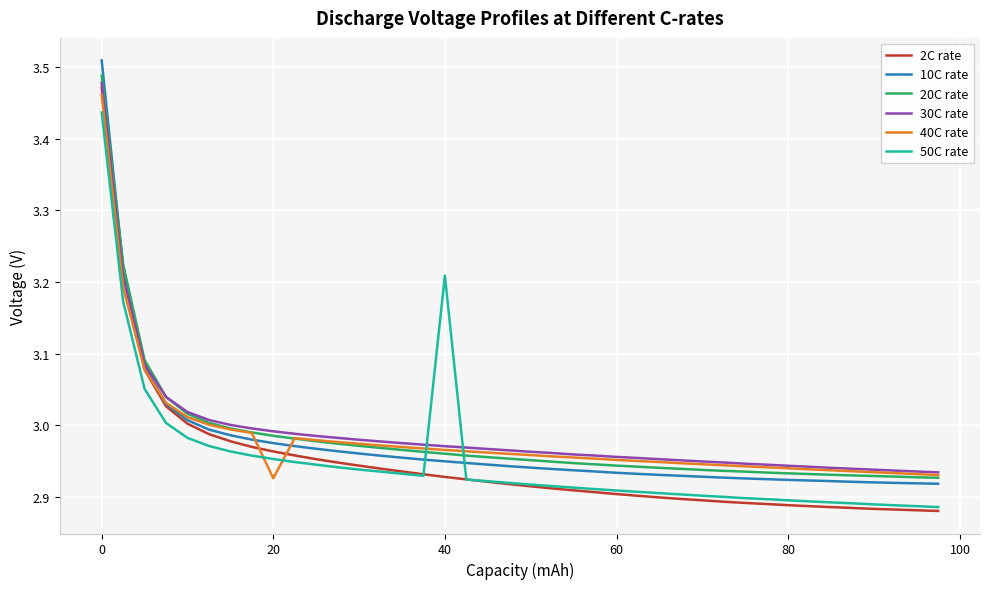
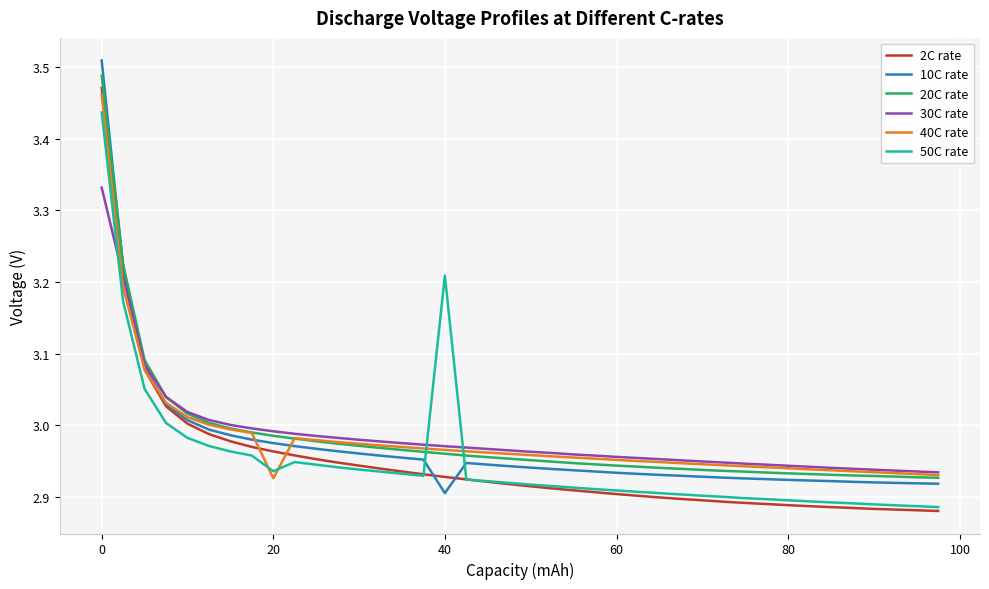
30C rate, 0: 3.48 -> 3.33
50C rate, 20: 2.95 -> 2.94
10C rate, 40: 2.95 -> 2.91
